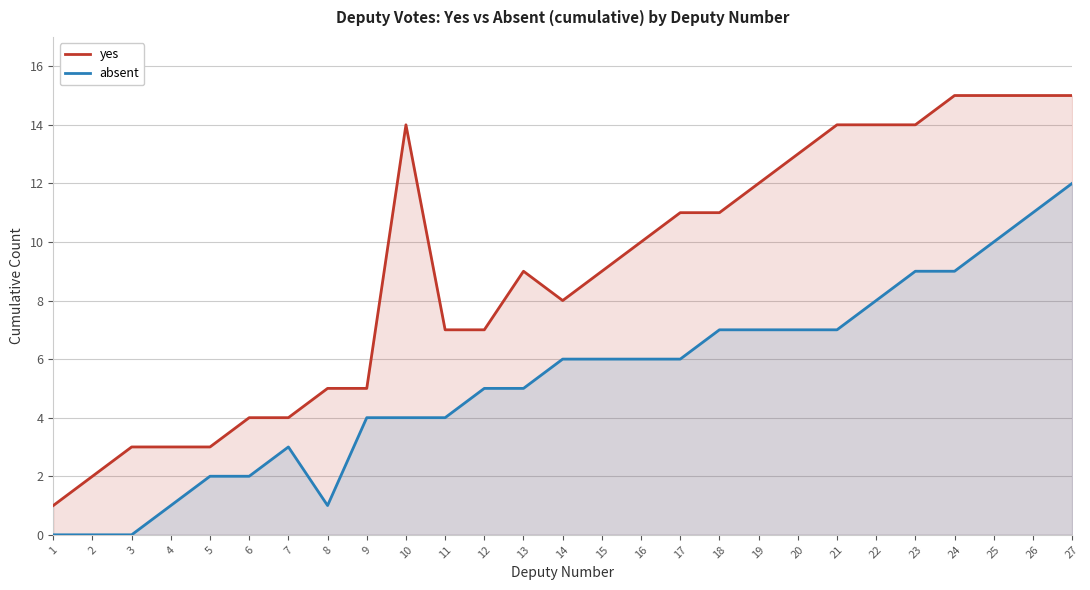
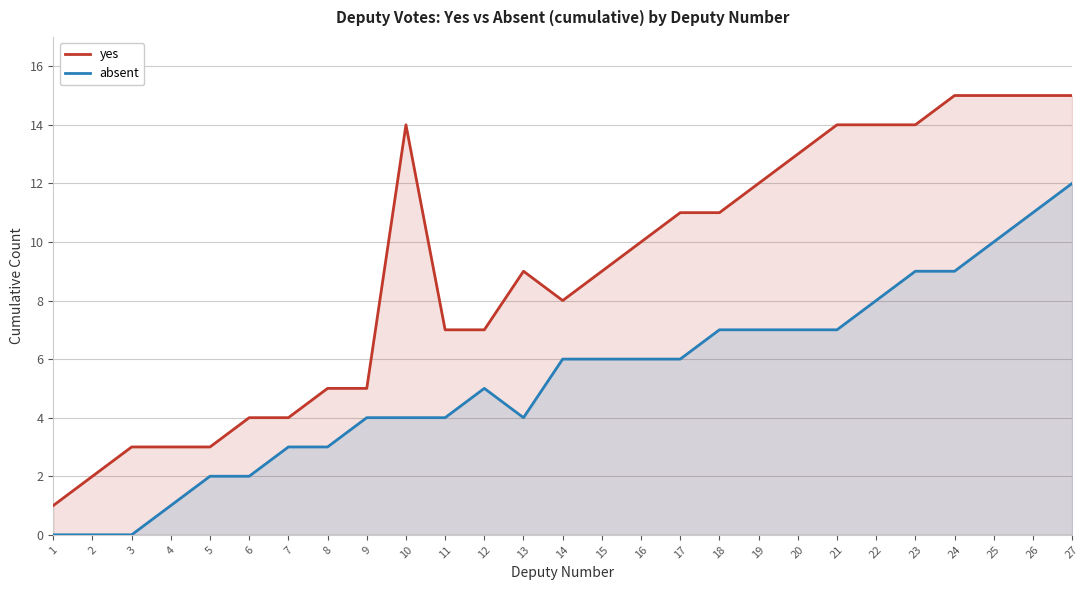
absent, 8: 1 -> 3
absent, 13: 5 -> 4
